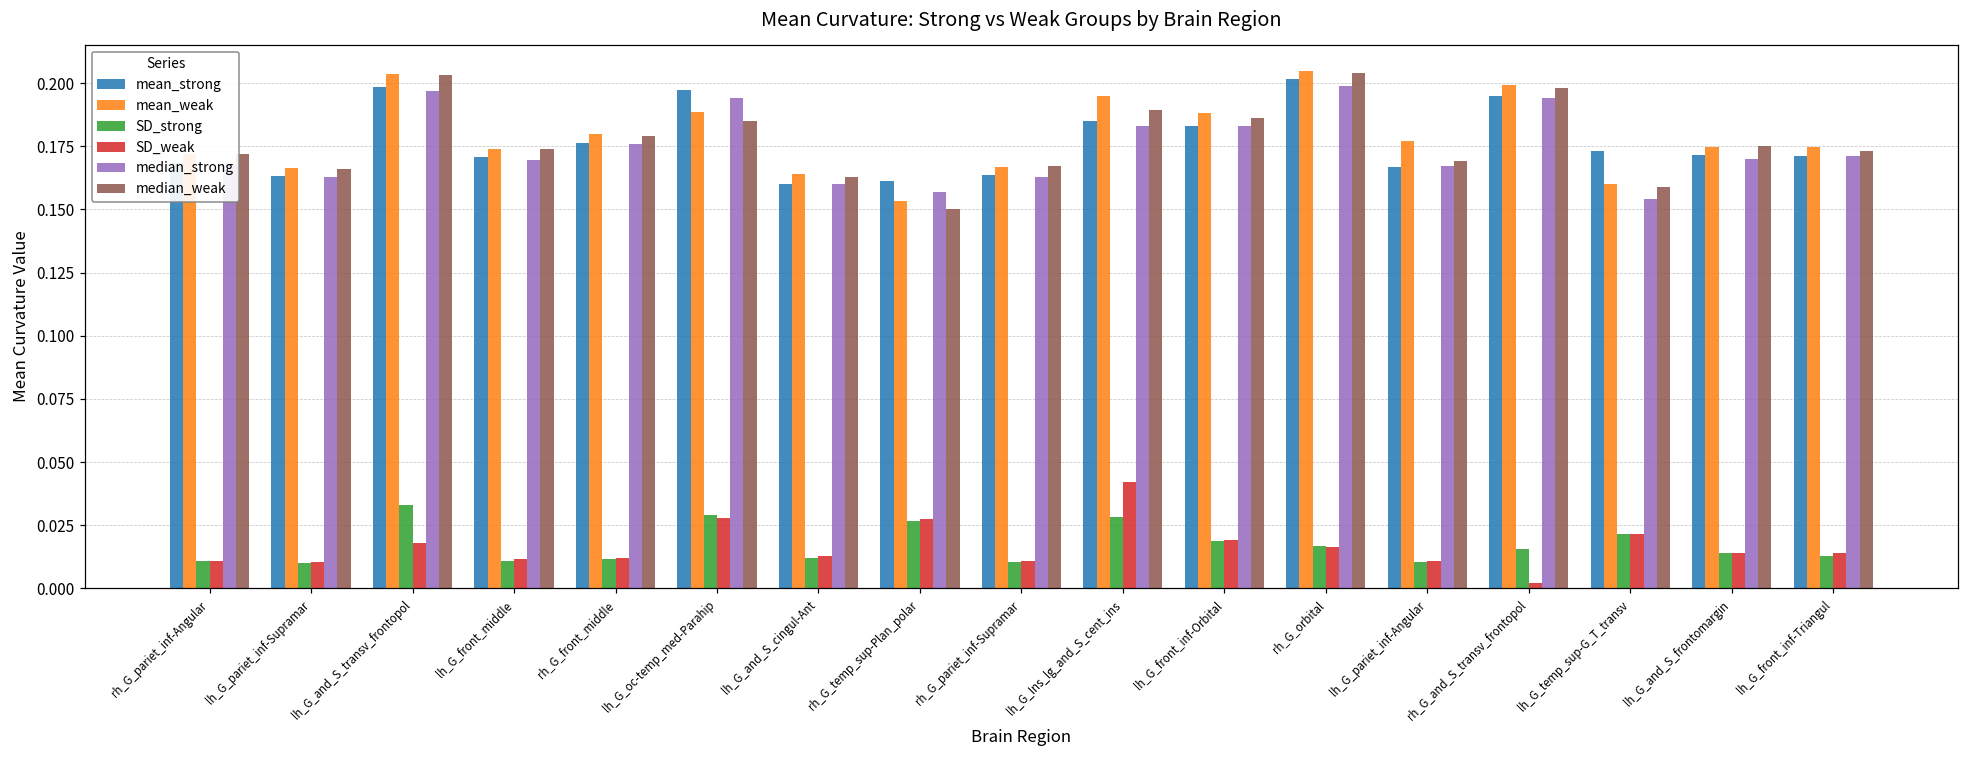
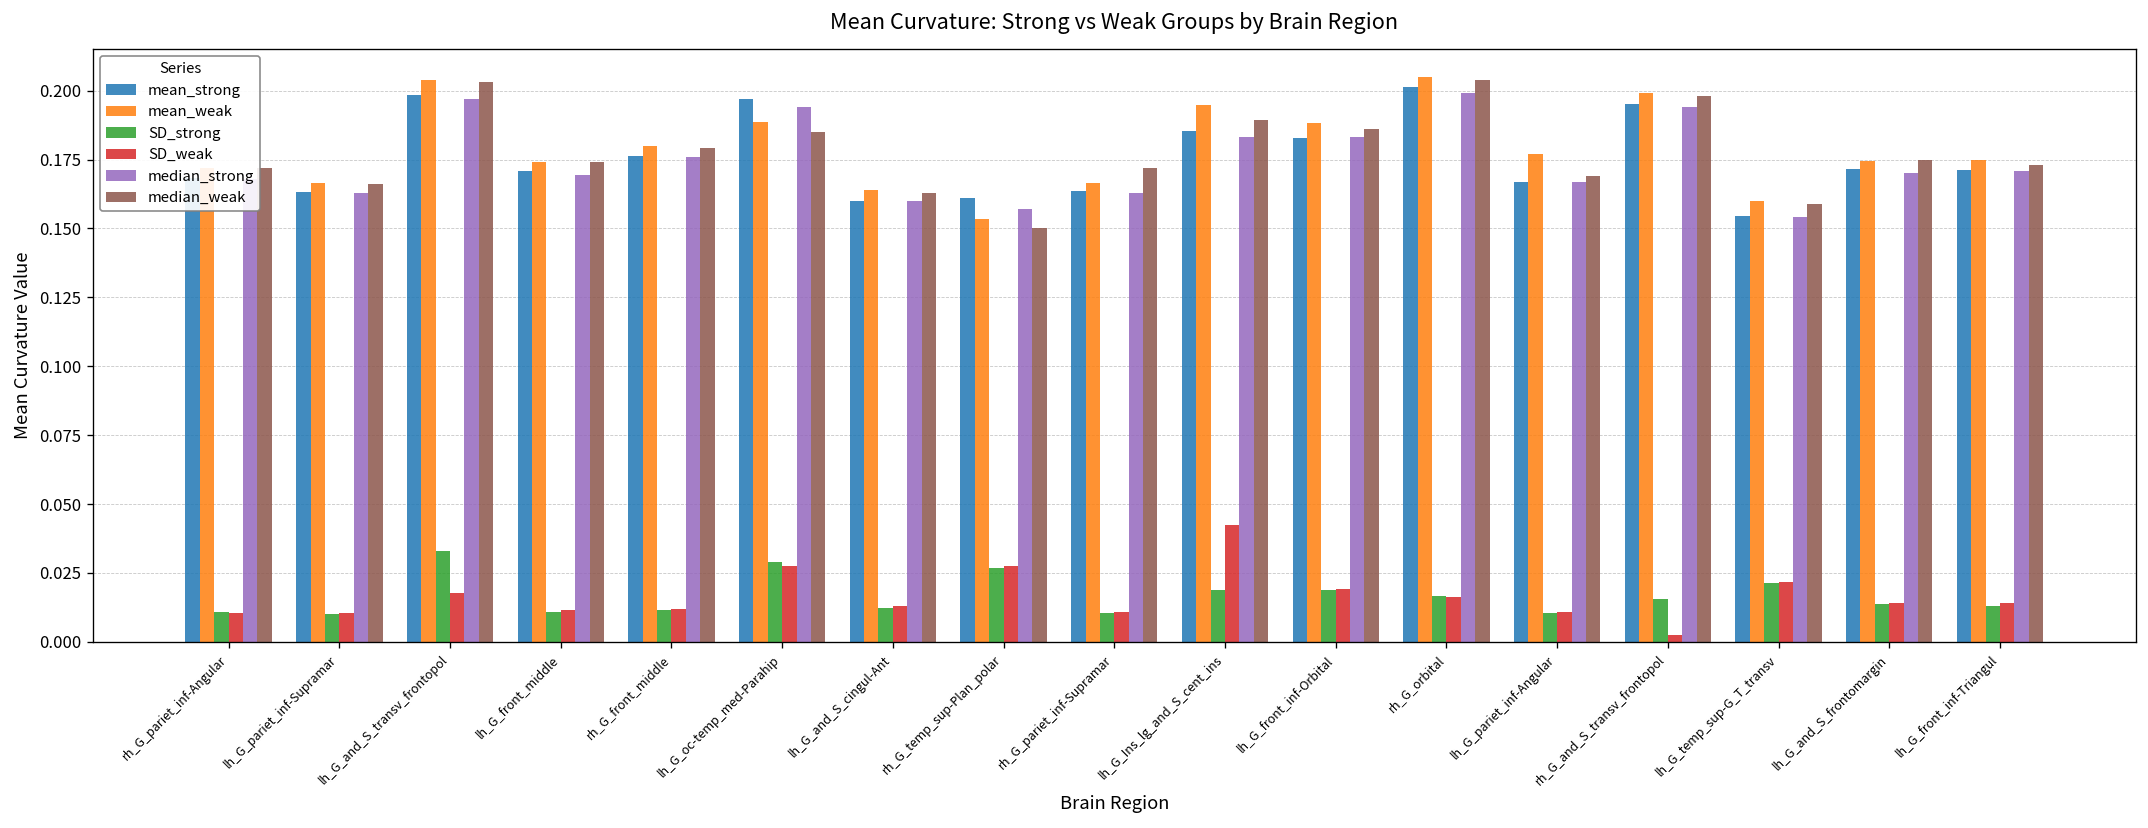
median_weak, rh_G_pariet_inf-Supramar: 0.167 -> 0.172
SD_strong, lh_G_Ins_lg_and_S_cent_ins: 0.028 -> 0.019
mean_strong, lh_G_temp_sup-G_T_transv: 0.173 -> 0.155
